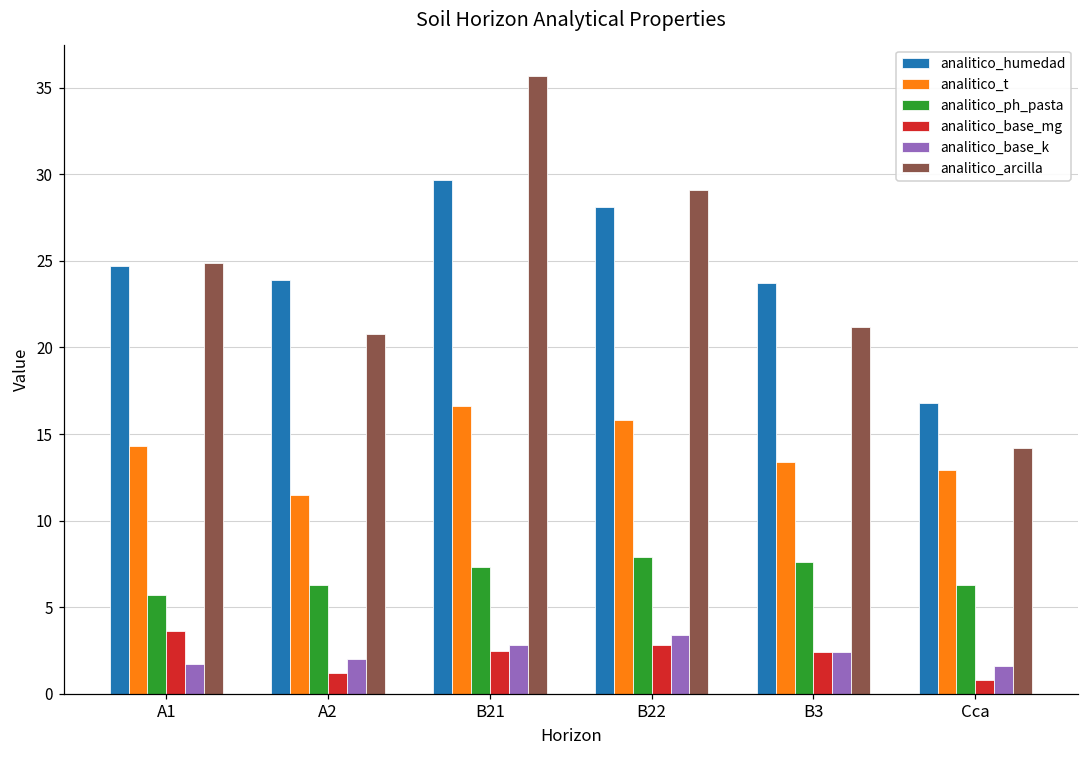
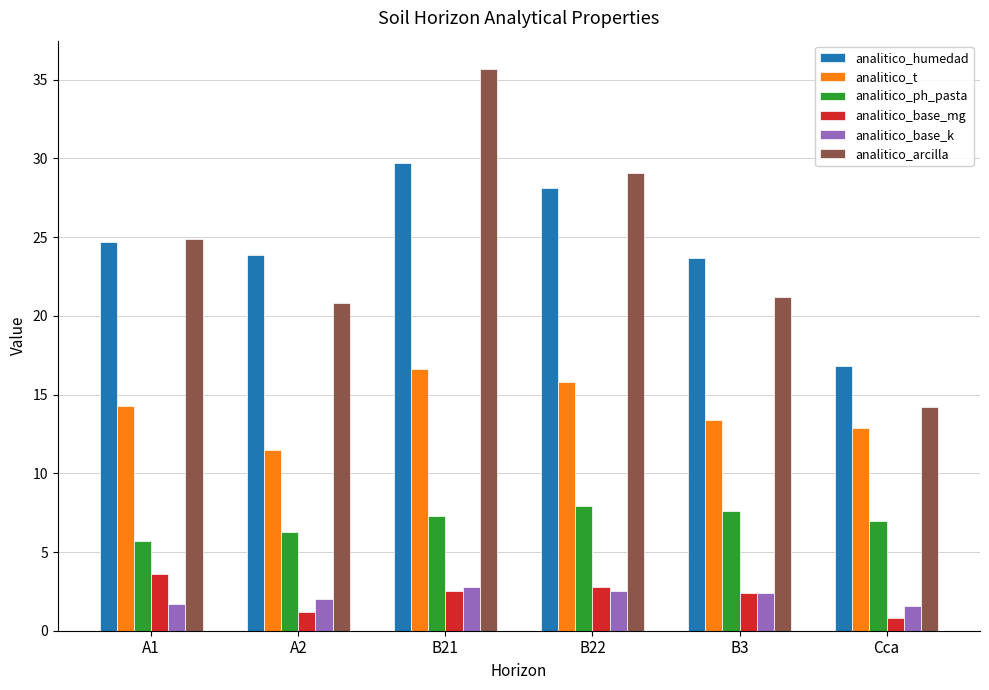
analitico_base_k, B22: 3.4 -> 2.5
analitico_ph_pasta, Cca: 6.3 -> 7.0
